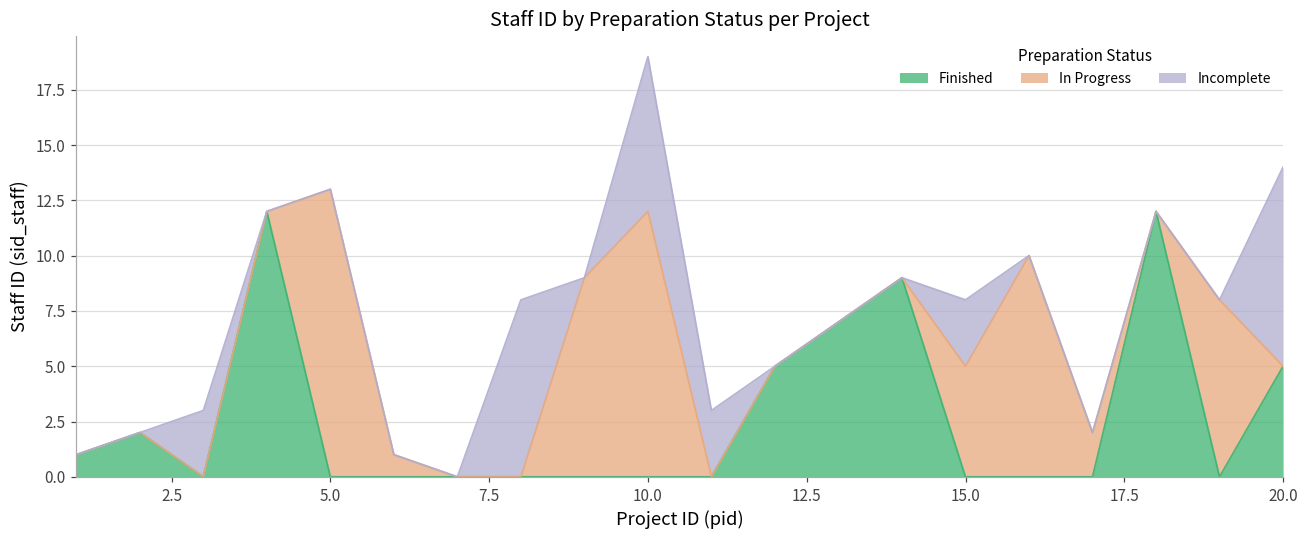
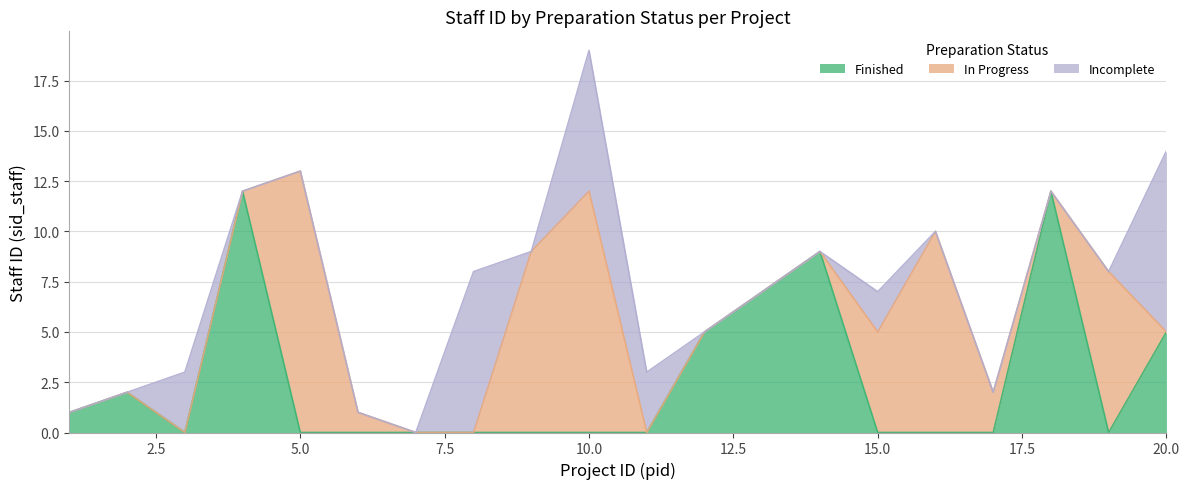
Incomplete, 15.0: 3 -> 2
